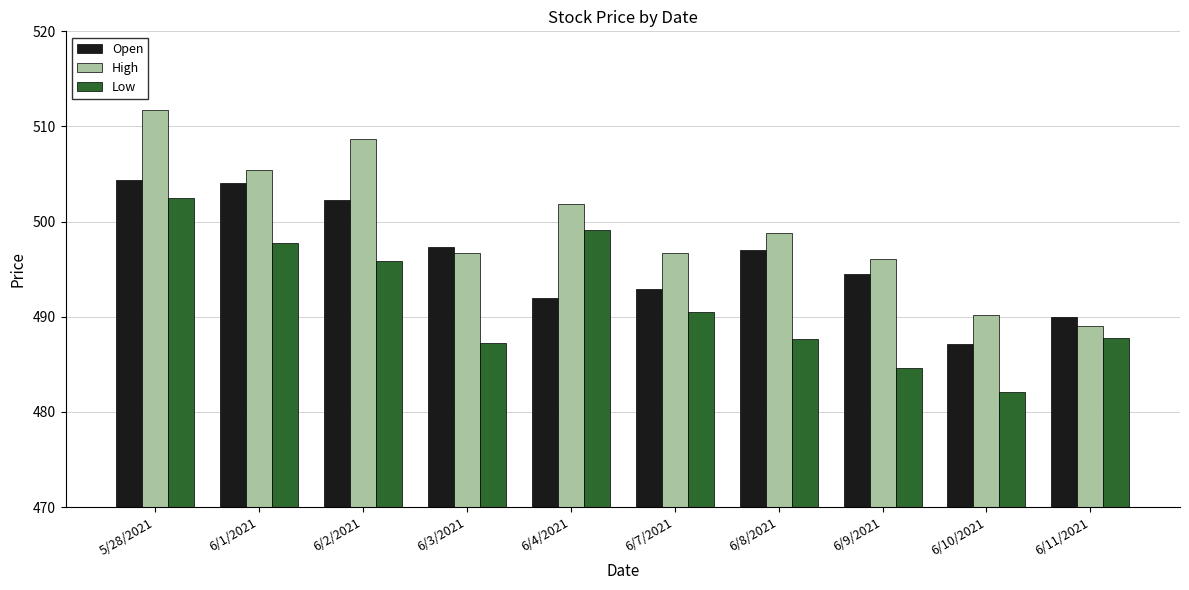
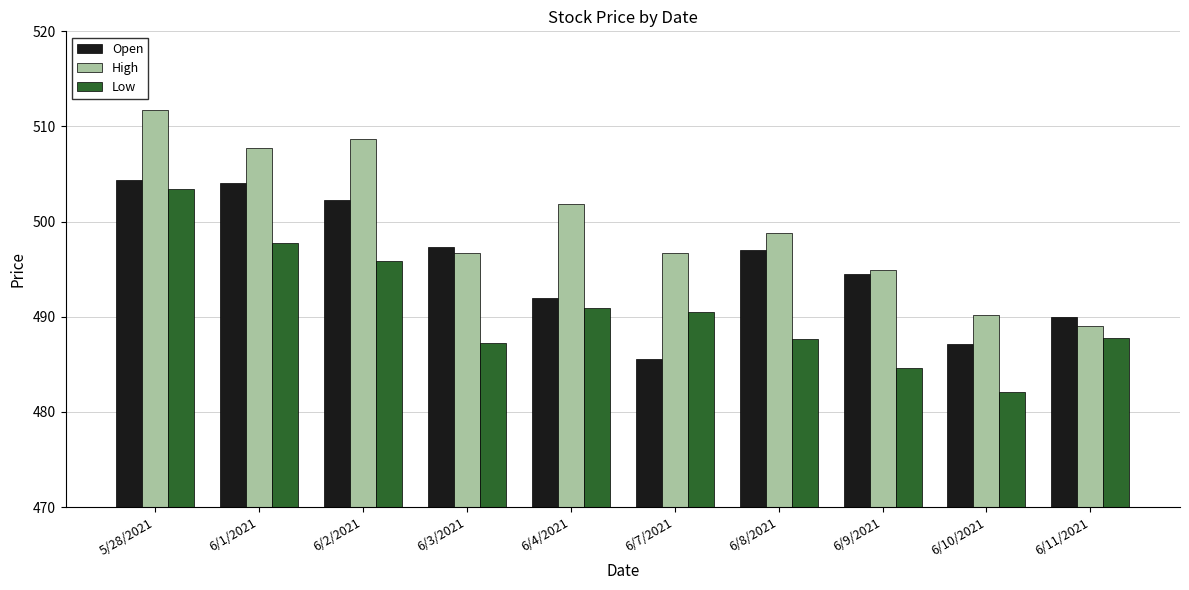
Low, 5/28/2021: 502.5 -> 503.4
High, 6/1/2021: 505 -> 508
Low, 6/4/2021: 499 -> 491
Open, 6/7/2021: 493 -> 486
High, 6/9/2021: 496 -> 495
